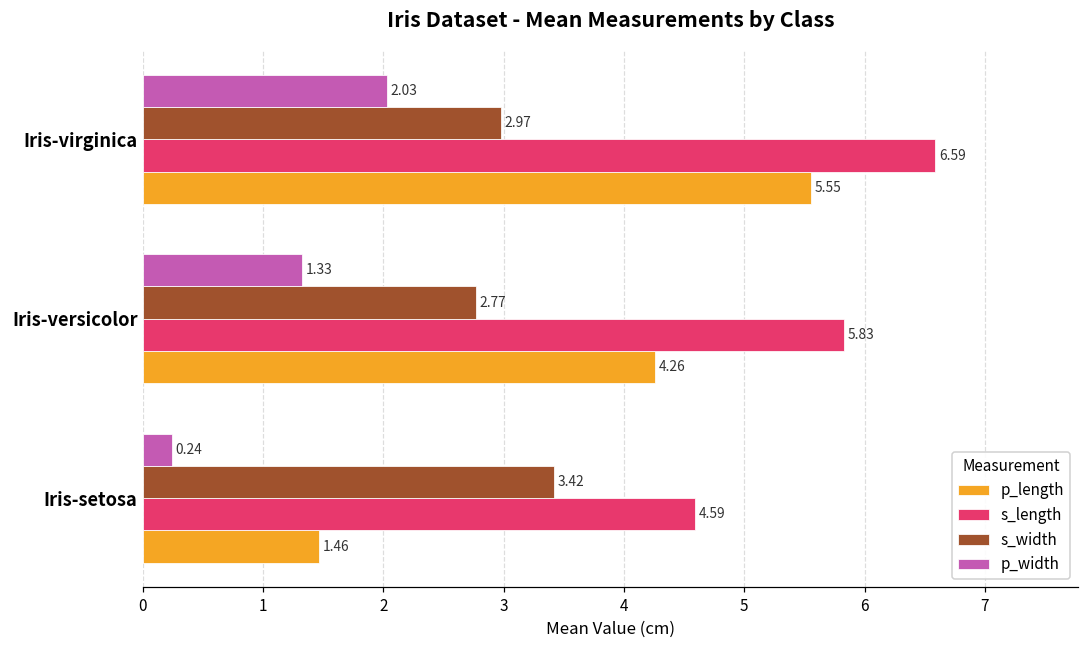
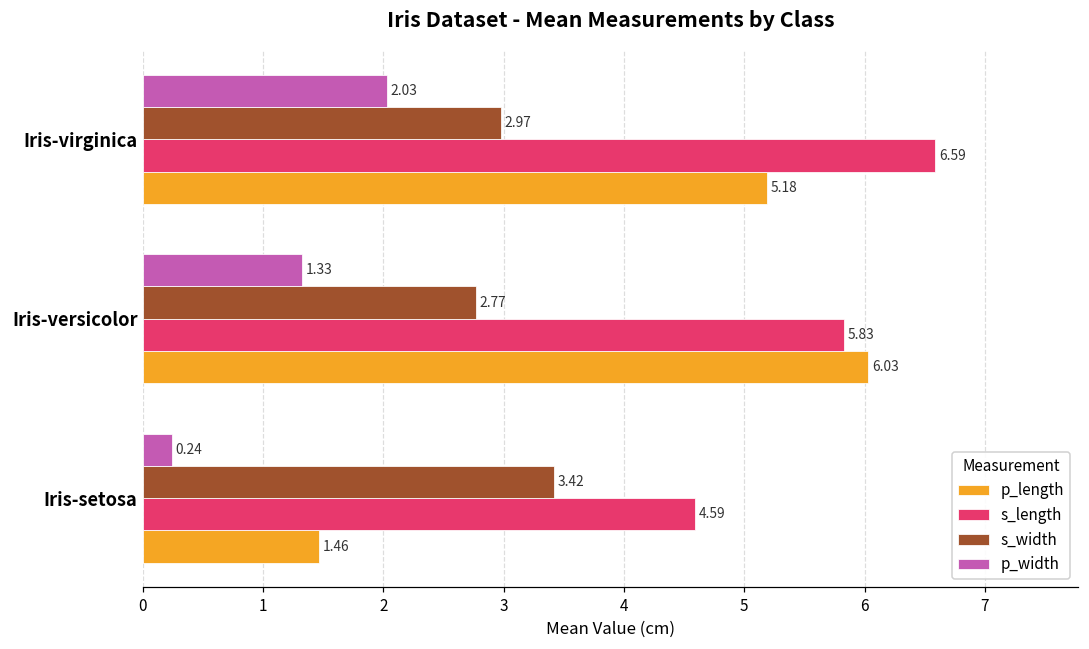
p_length, Iris-virginica: 5.55 -> 5.18
p_length, Iris-versicolor: 4.26 -> 6.03
